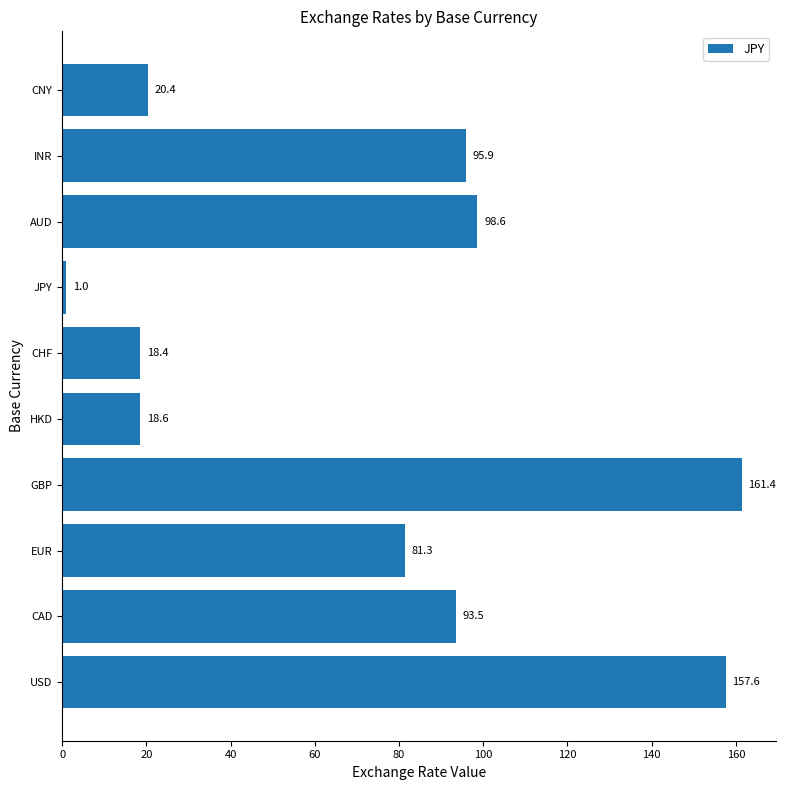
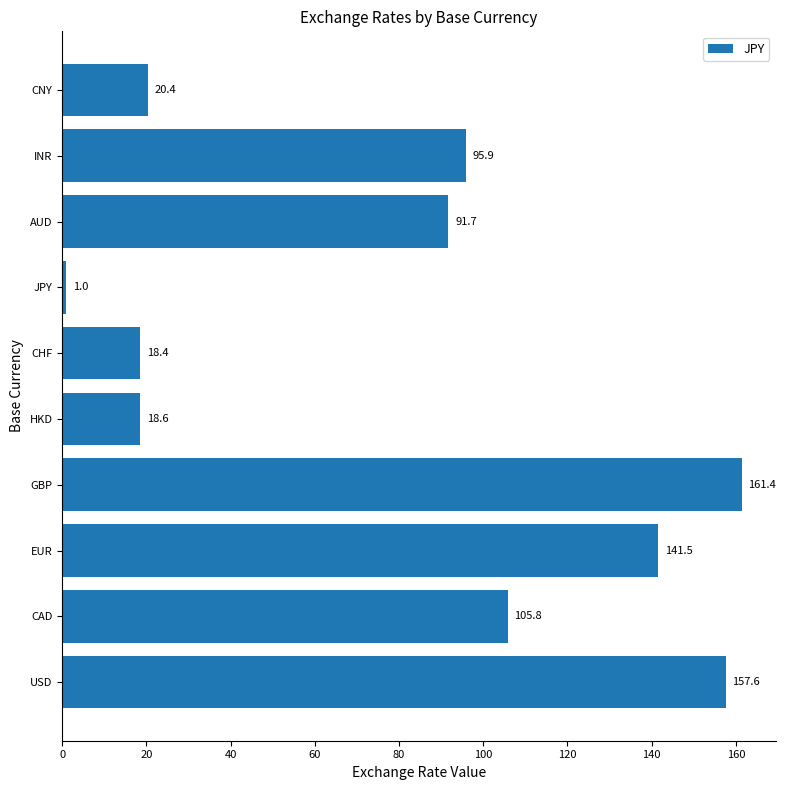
AUD: 98.6 -> 91.7
EUR: 81.3 -> 141.5
CAD: 93.5 -> 105.8
